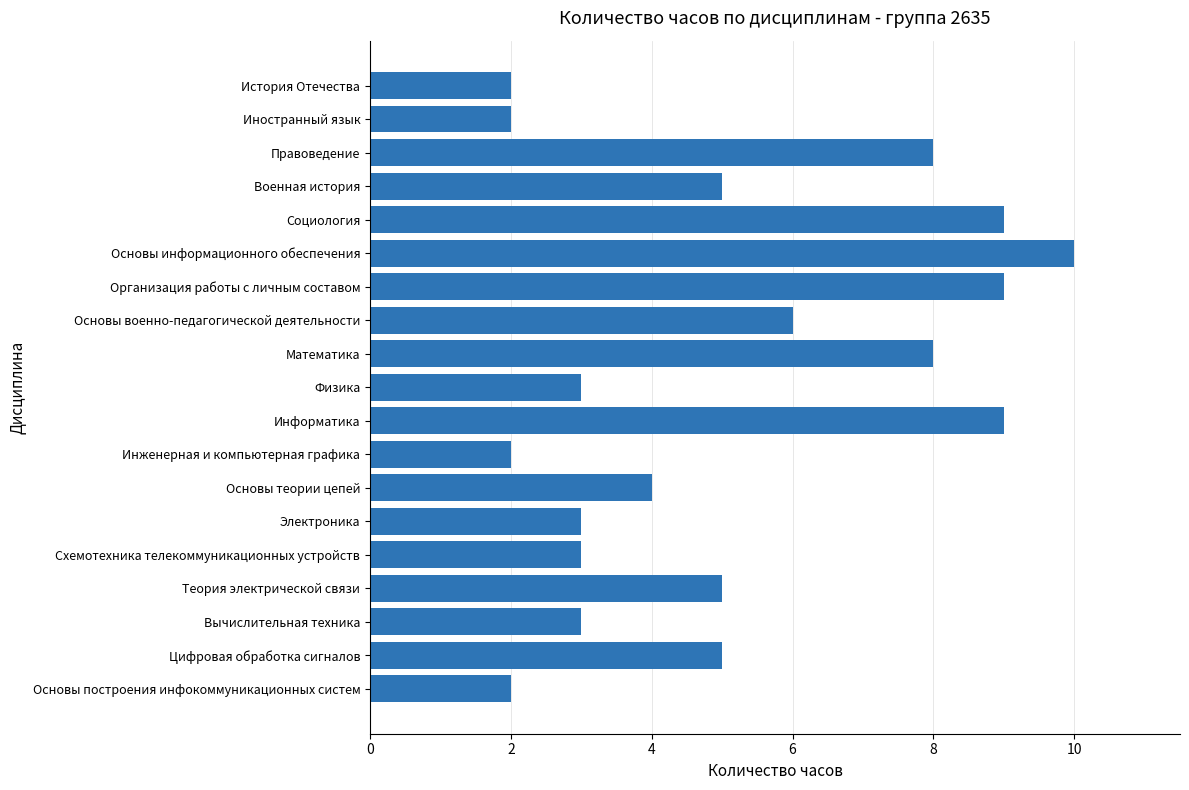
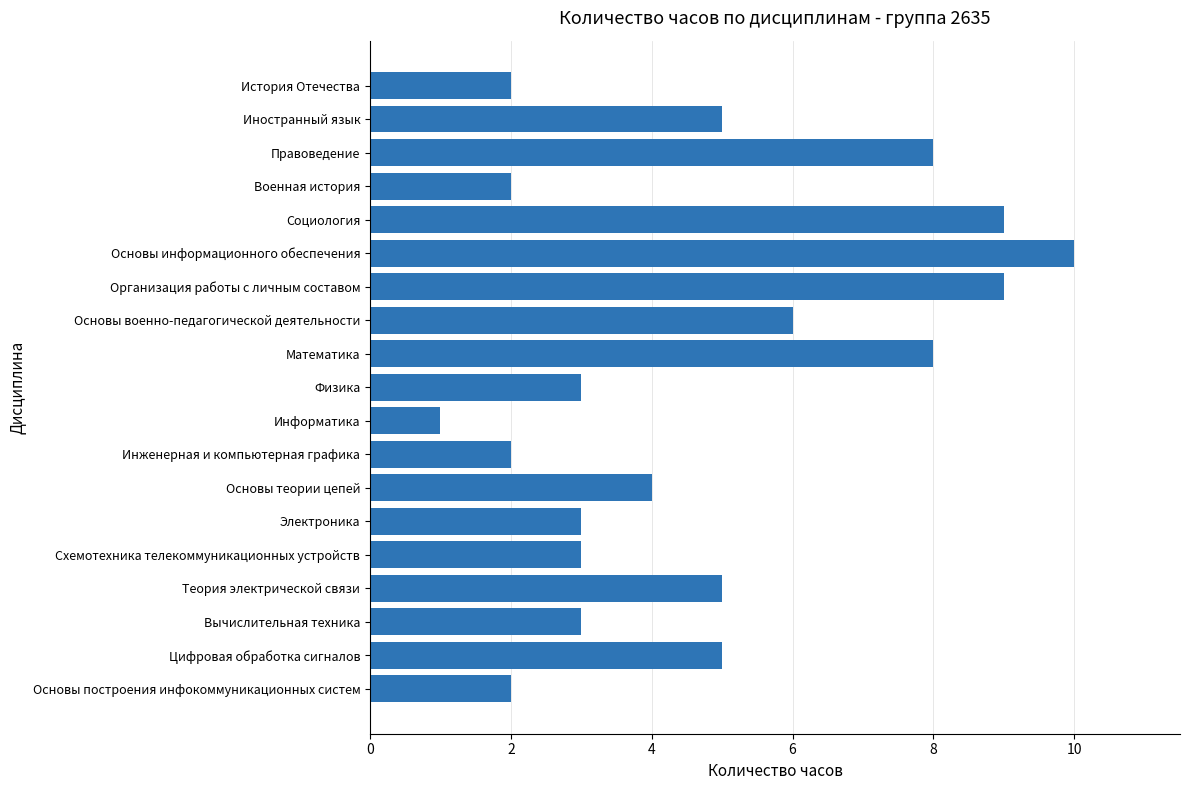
Иностранный язык: 2 -> 5
Военная история: 5 -> 2
Информатика: 9 -> 1
